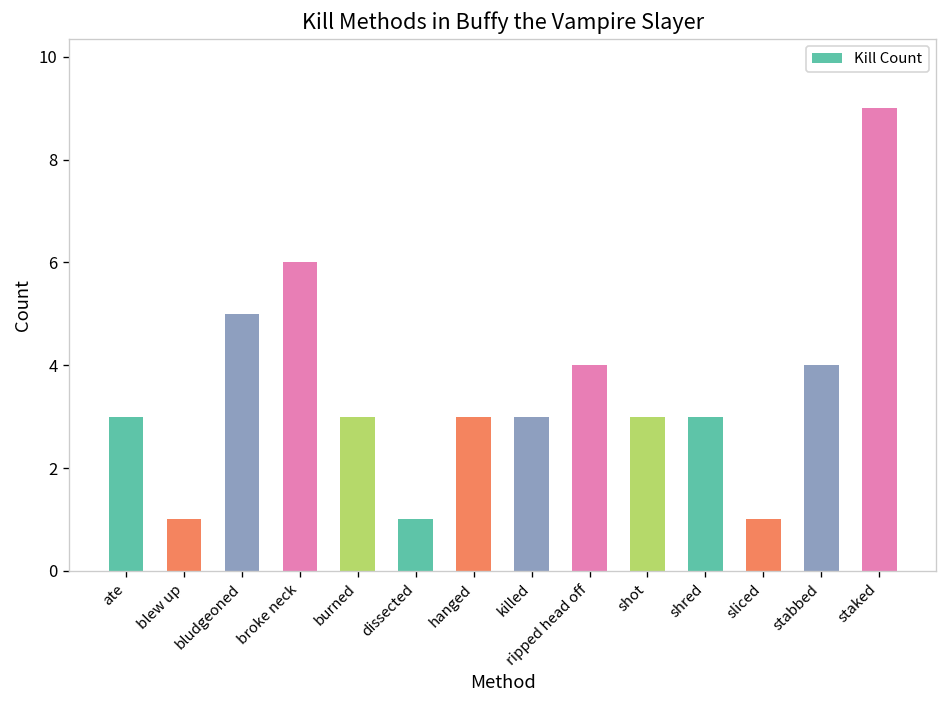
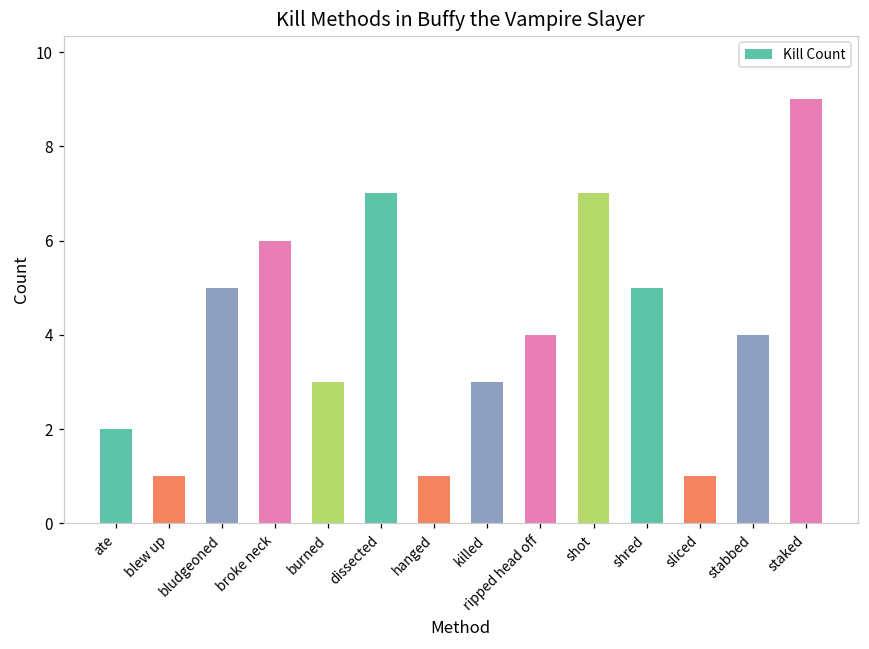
ate: 3 -> 2
dissected: 1 -> 7
hanged: 3 -> 1
shot: 3 -> 7
shred: 3 -> 5
